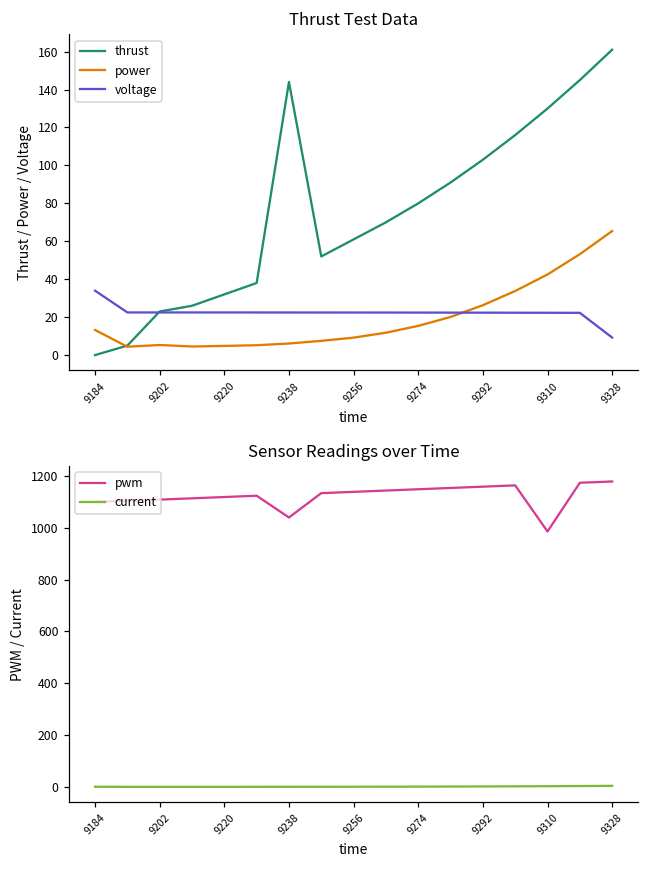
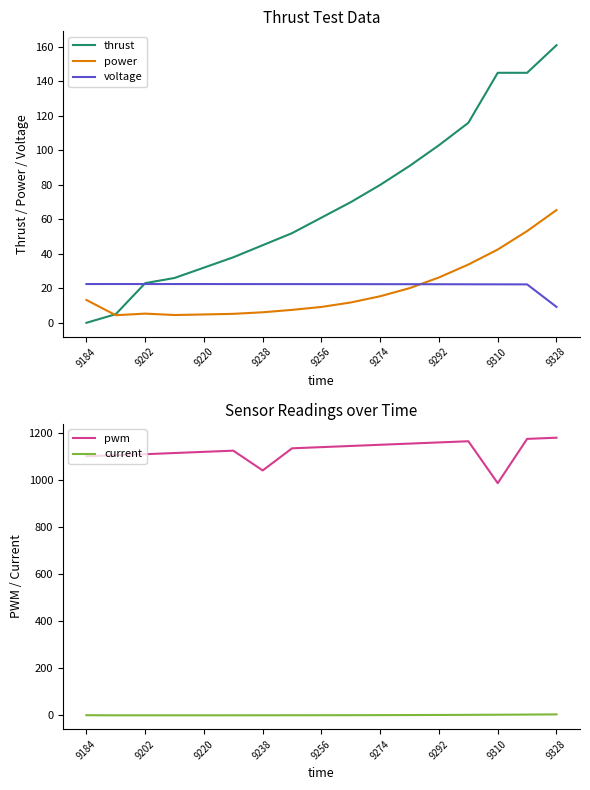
Thrust Test Data, voltage, 9184: 34 -> 22
Thrust Test Data, thrust, 9238: 144 -> 45
Thrust Test Data, thrust, 9310: 130 -> 145
